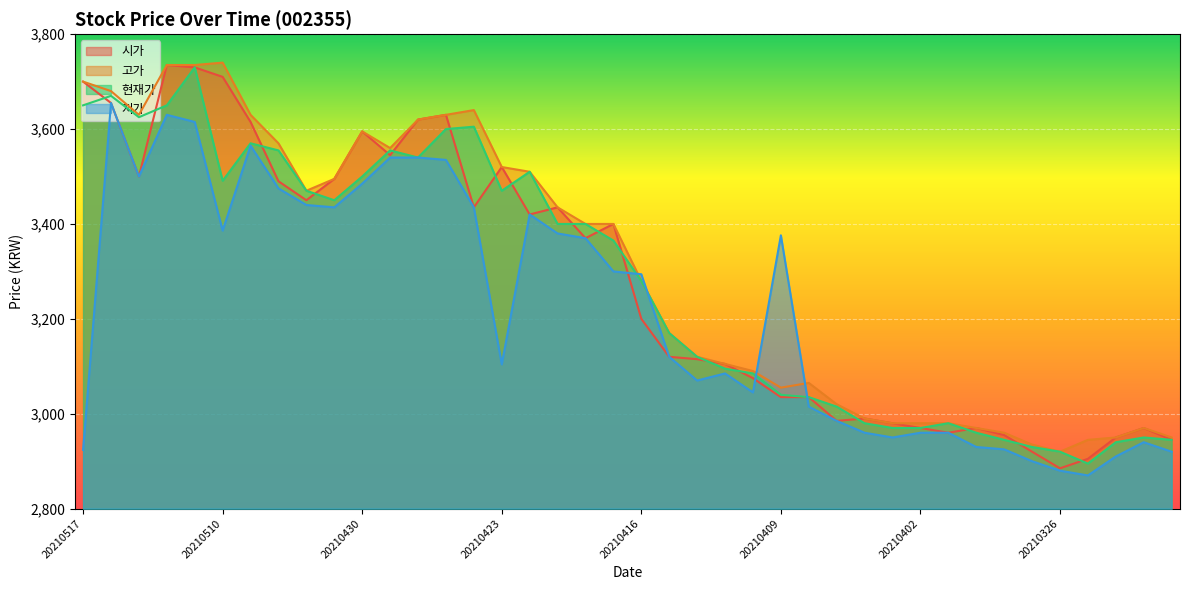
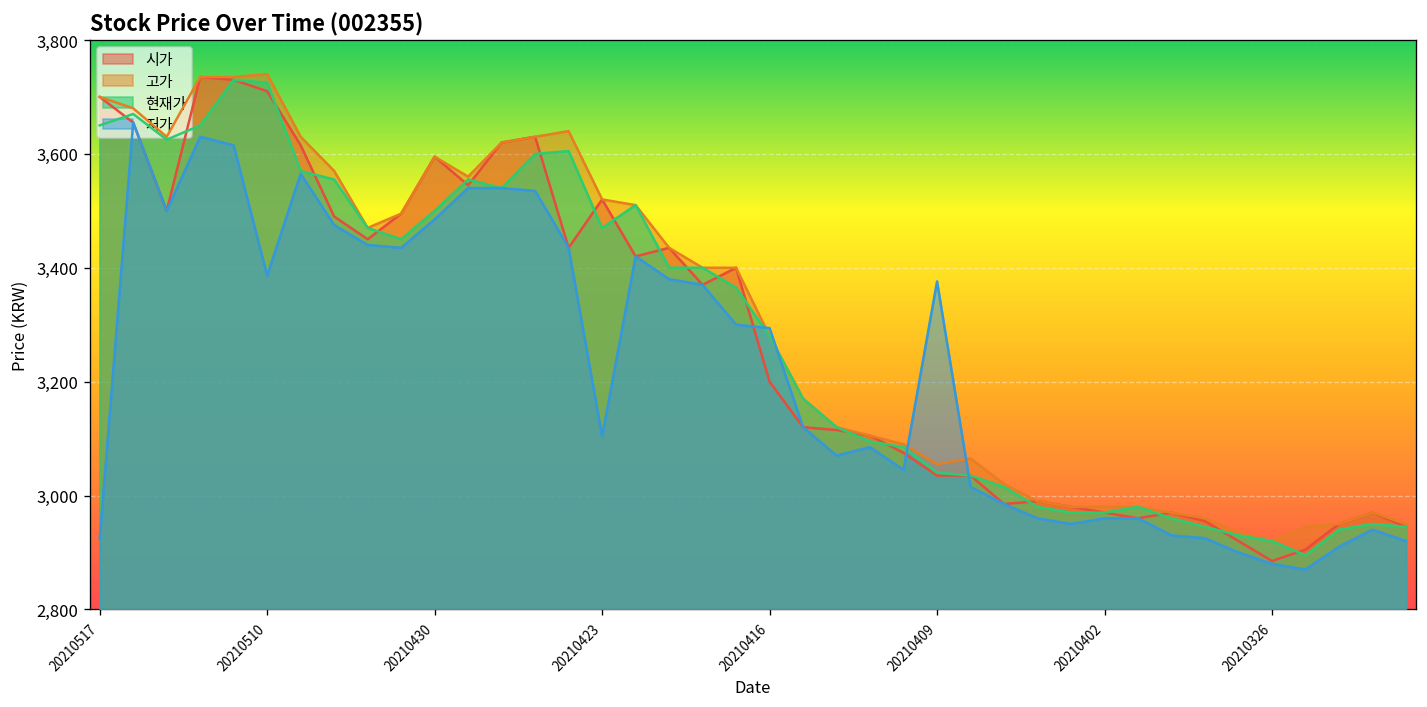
현재가, 20210510: 3,490 -> 3,730
